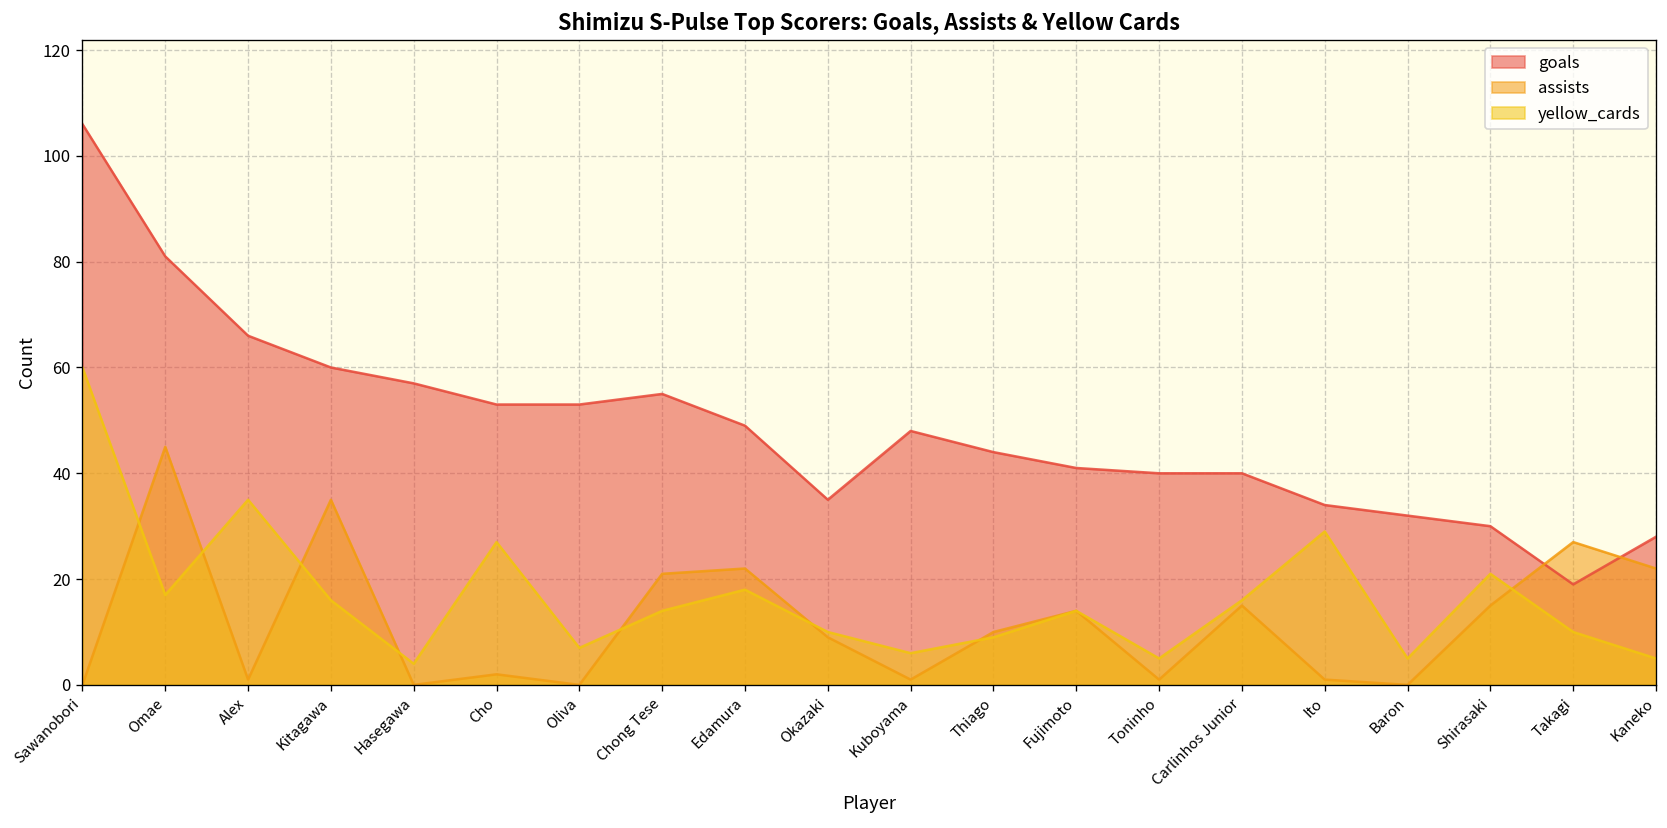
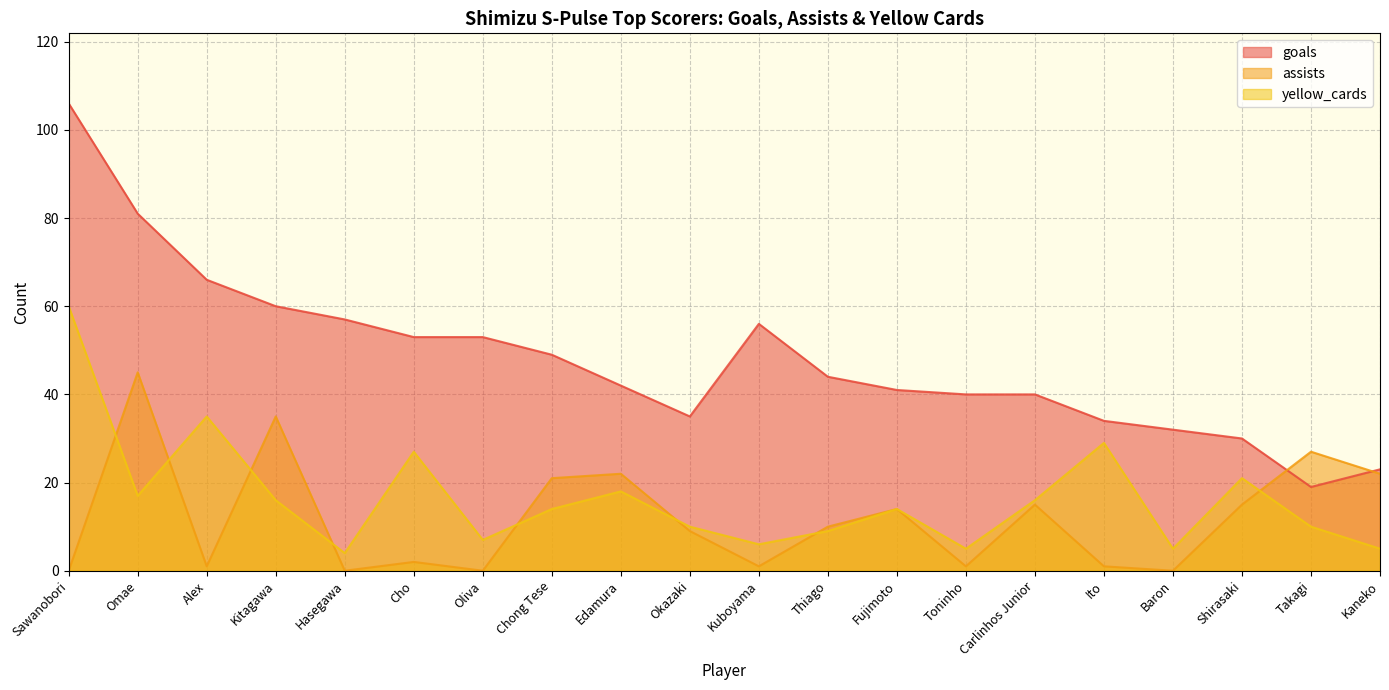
goals, Chong Tese: 55 -> 49
goals, Edamura: 49 -> 42
goals, Kuboyama: 48 -> 56
goals, Kaneko: 28 -> 23
